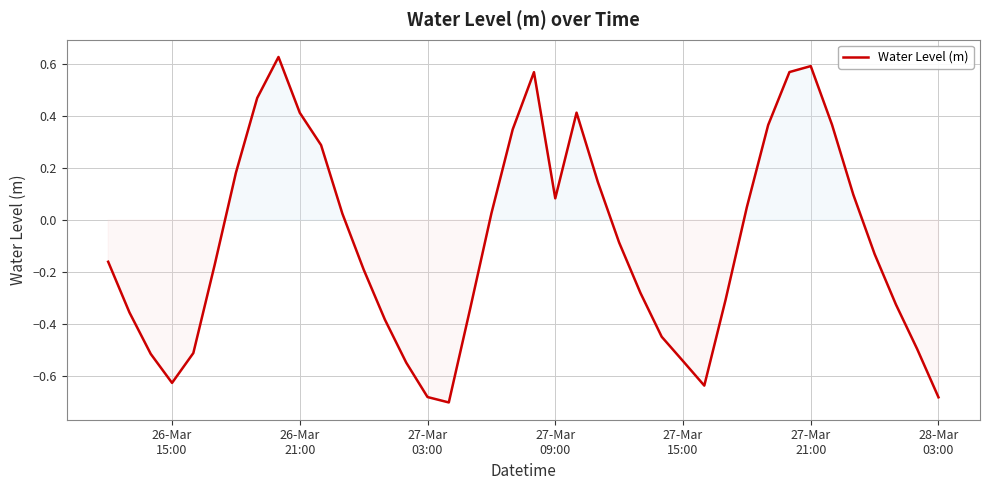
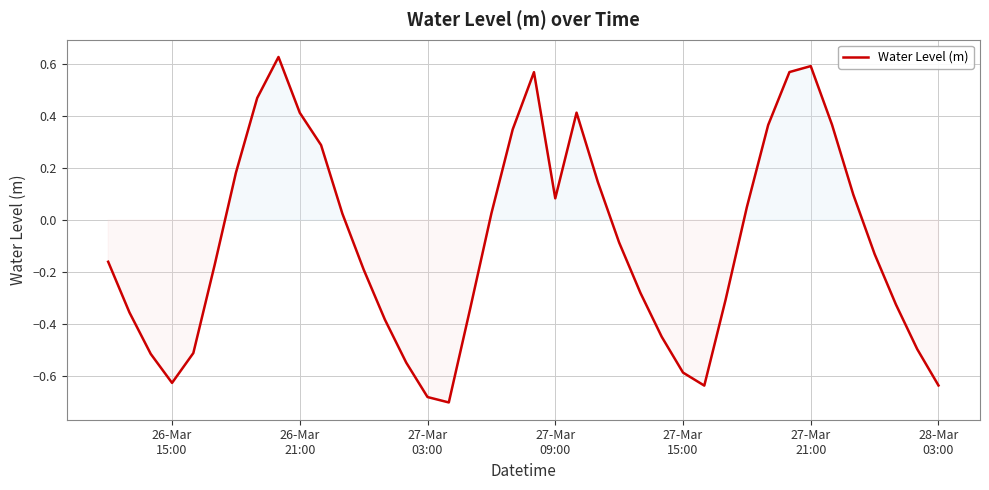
27-Mar 15:00: -0.54 -> -0.59
28-Mar 03:00: -0.68 -> -0.64
